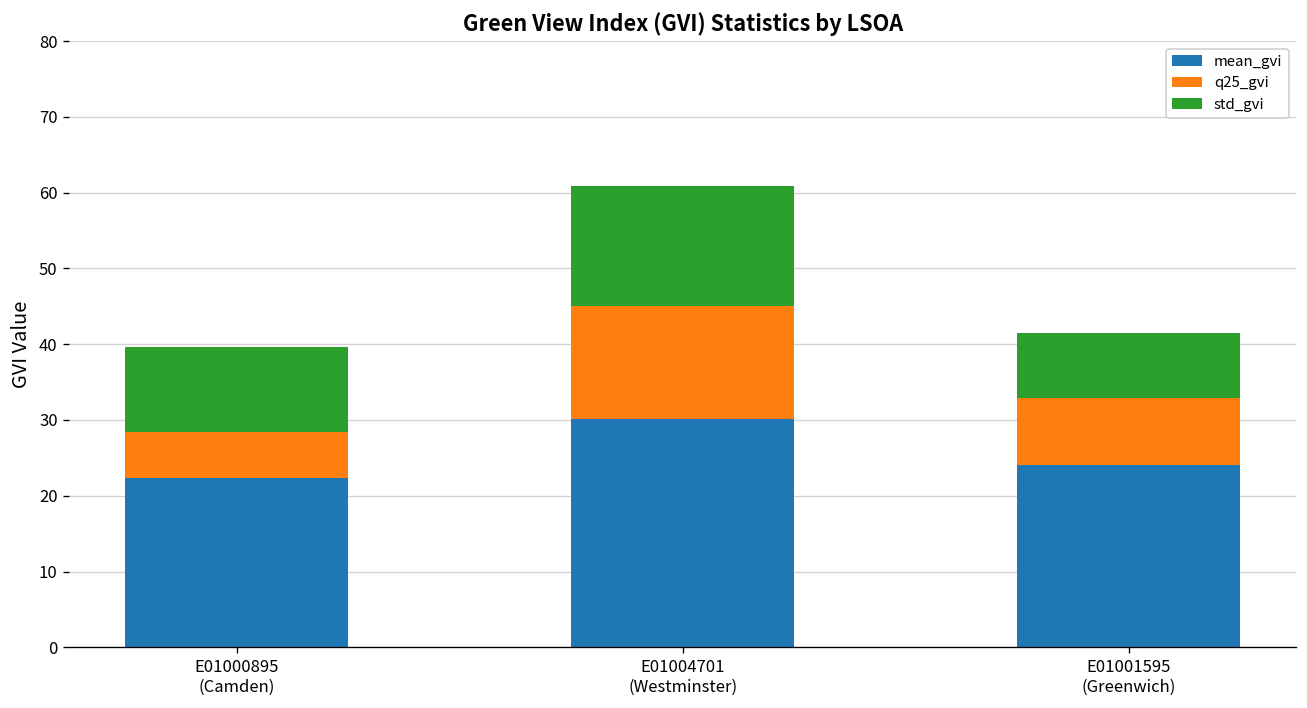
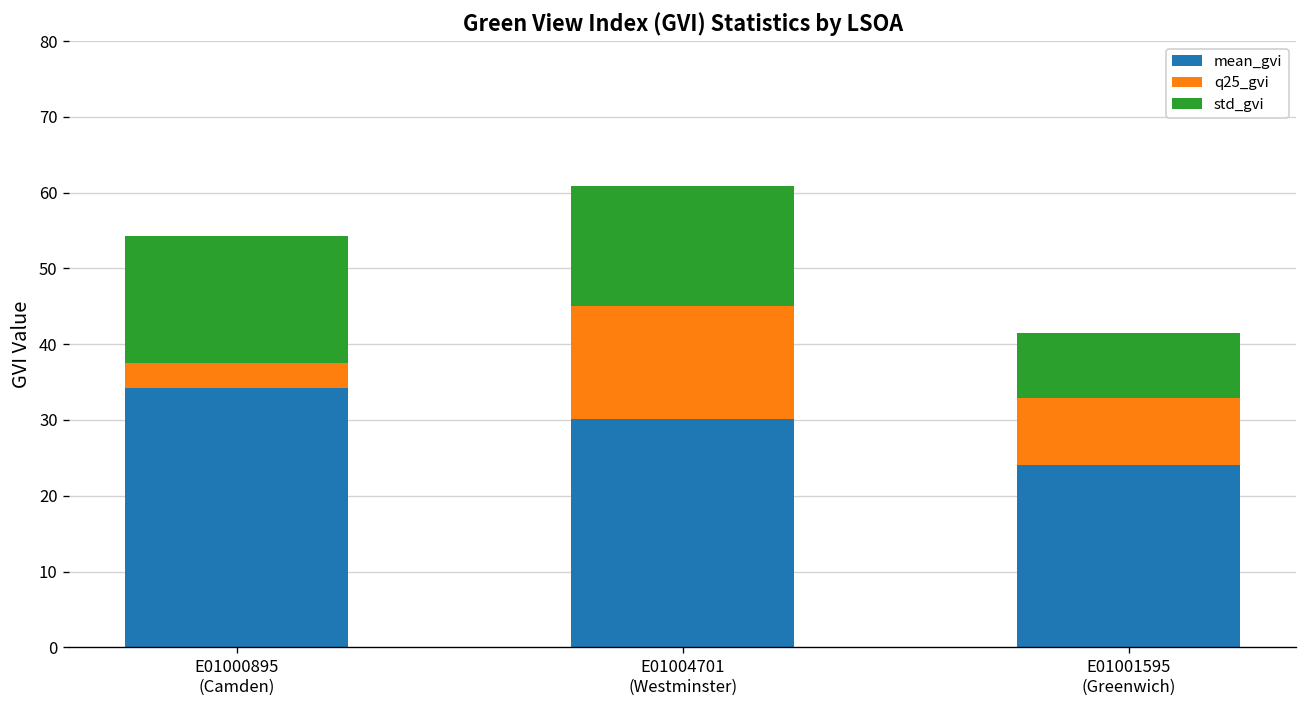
mean_gvi, E01000895 (Camden): 22 -> 34
q25_gvi, E01000895 (Camden): 6 -> 3
std_gvi, E01000895 (Camden): 11 -> 17
